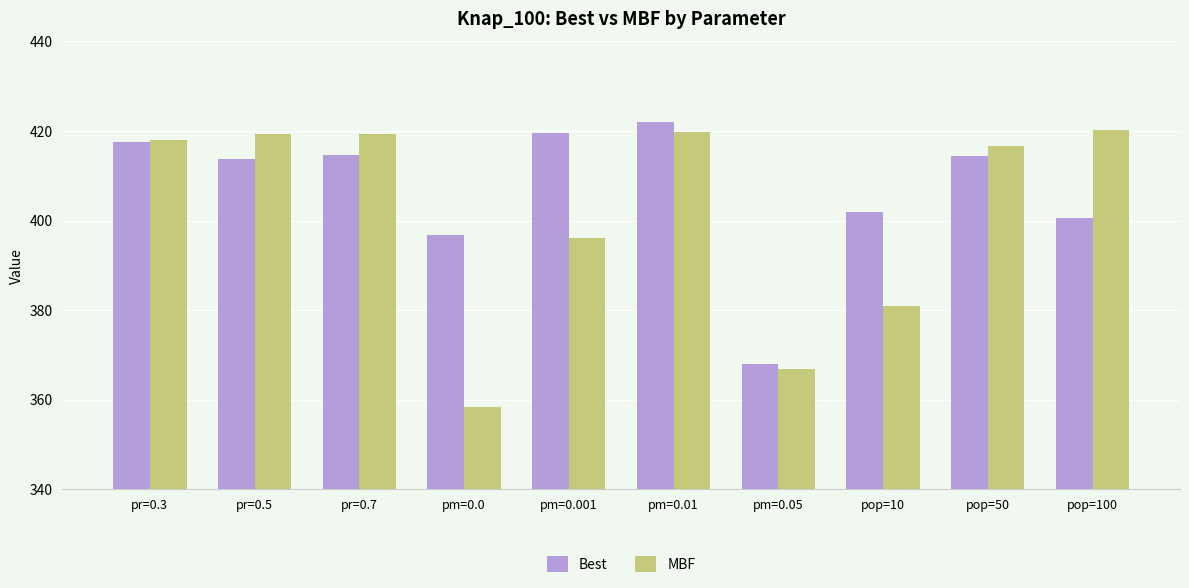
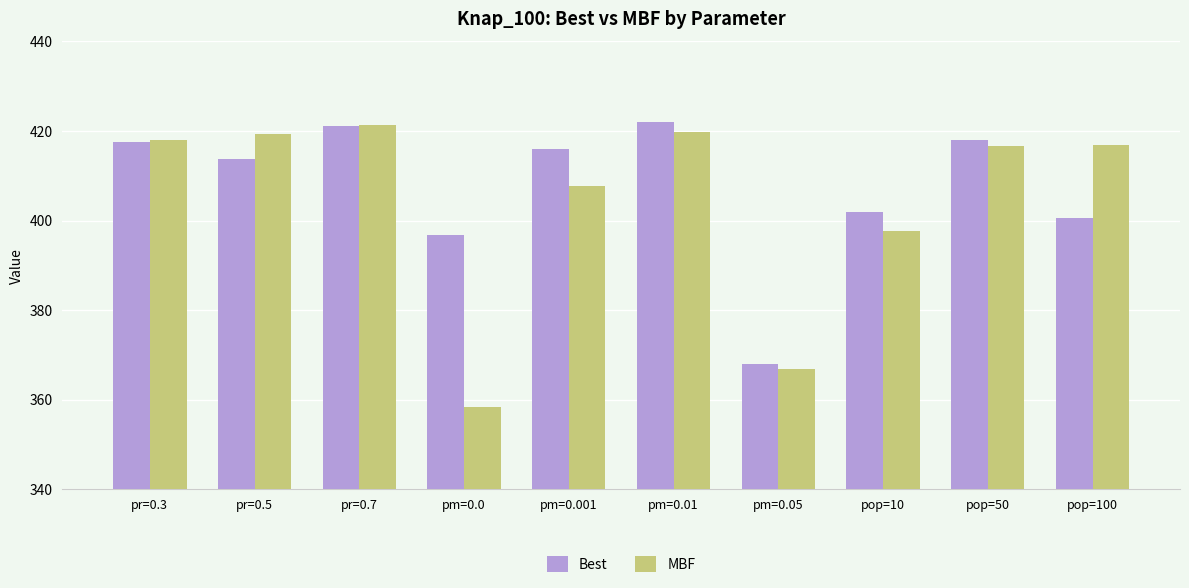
Best, pr=0.7: 415 -> 421
MBF, pr=0.7: 419 -> 421
Best, pm=0.001: 420 -> 416
MBF, pm=0.001: 396 -> 408
MBF, pop=10: 381 -> 398
Best, pop=50: 414 -> 418
MBF, pop=100: 420 -> 417
